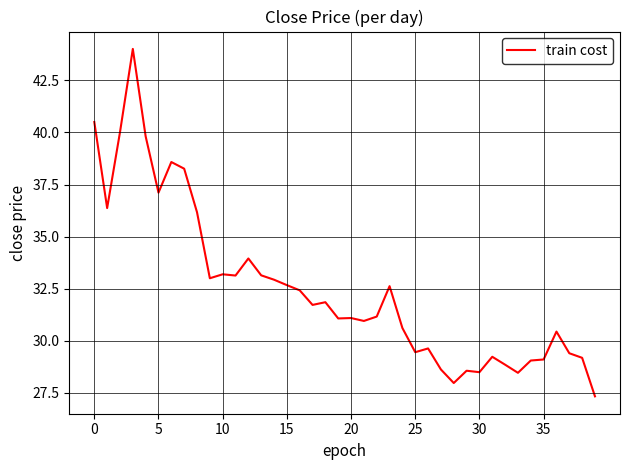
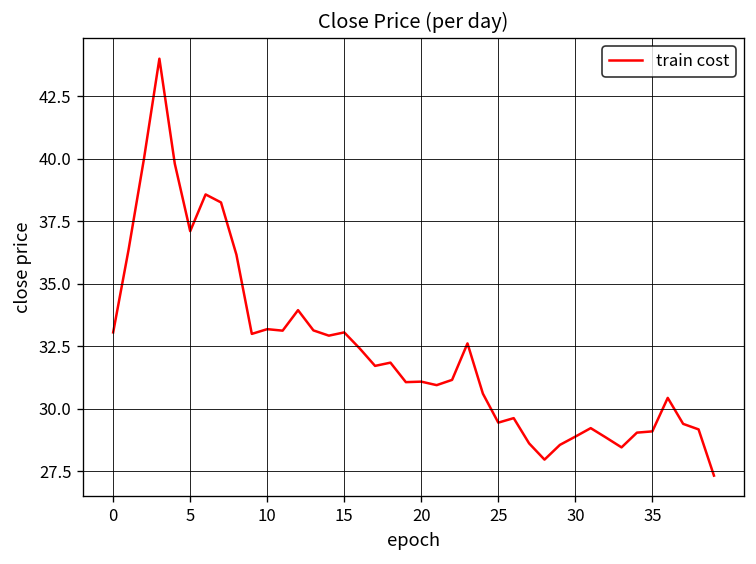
0: 40.5 -> 33.1
15: 32.7 -> 33.1
30: 28.5 -> 28.9
